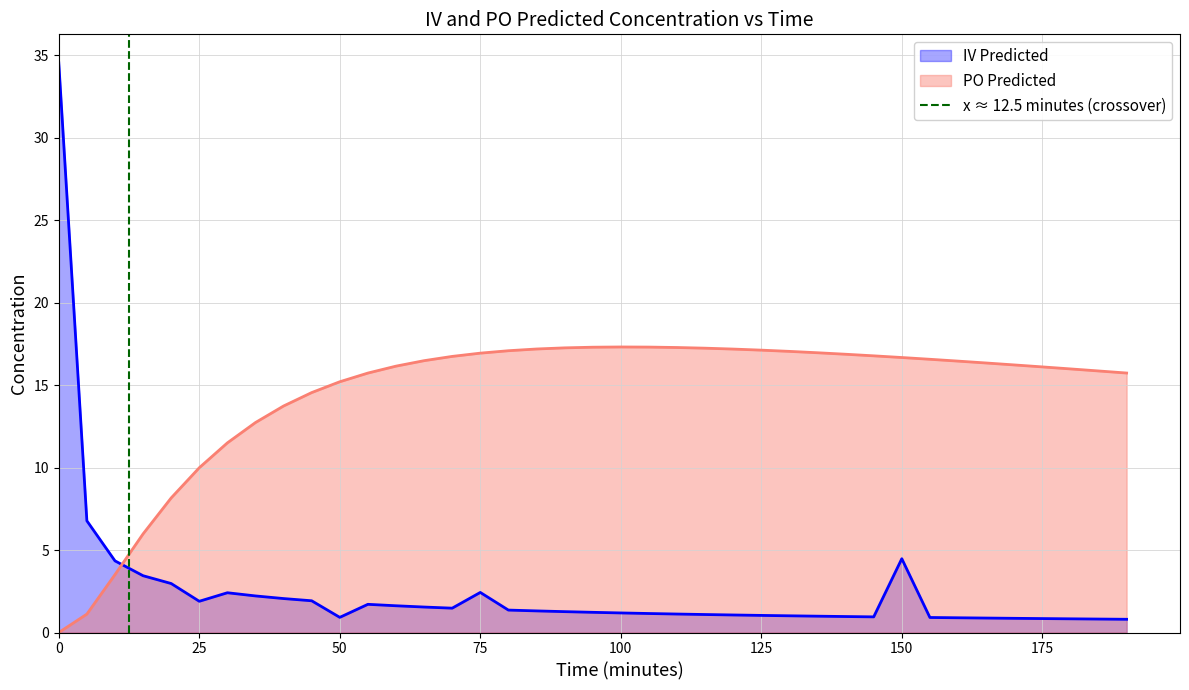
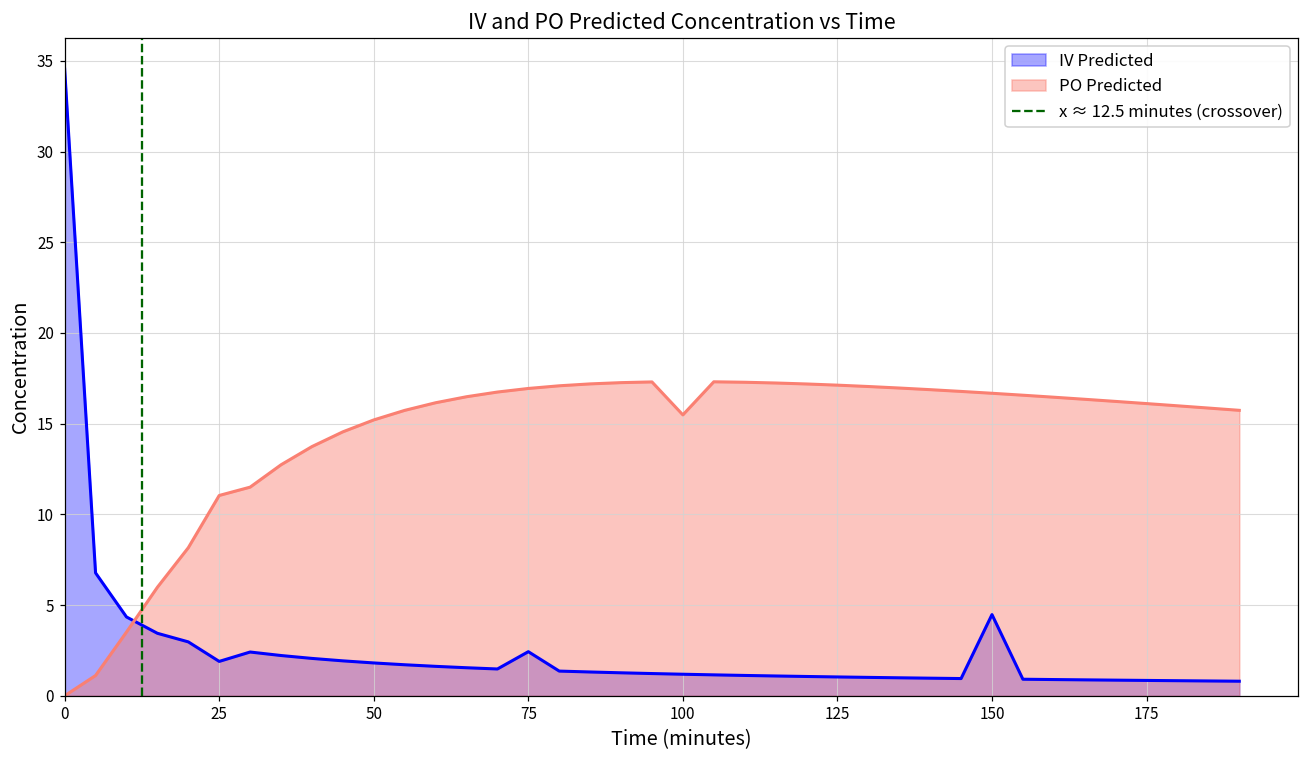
PO Predicted, 25: 10.0 -> 11.0
IV Predicted, 50: 0.9 -> 1.8
PO Predicted, 100: 17.3 -> 15.5
